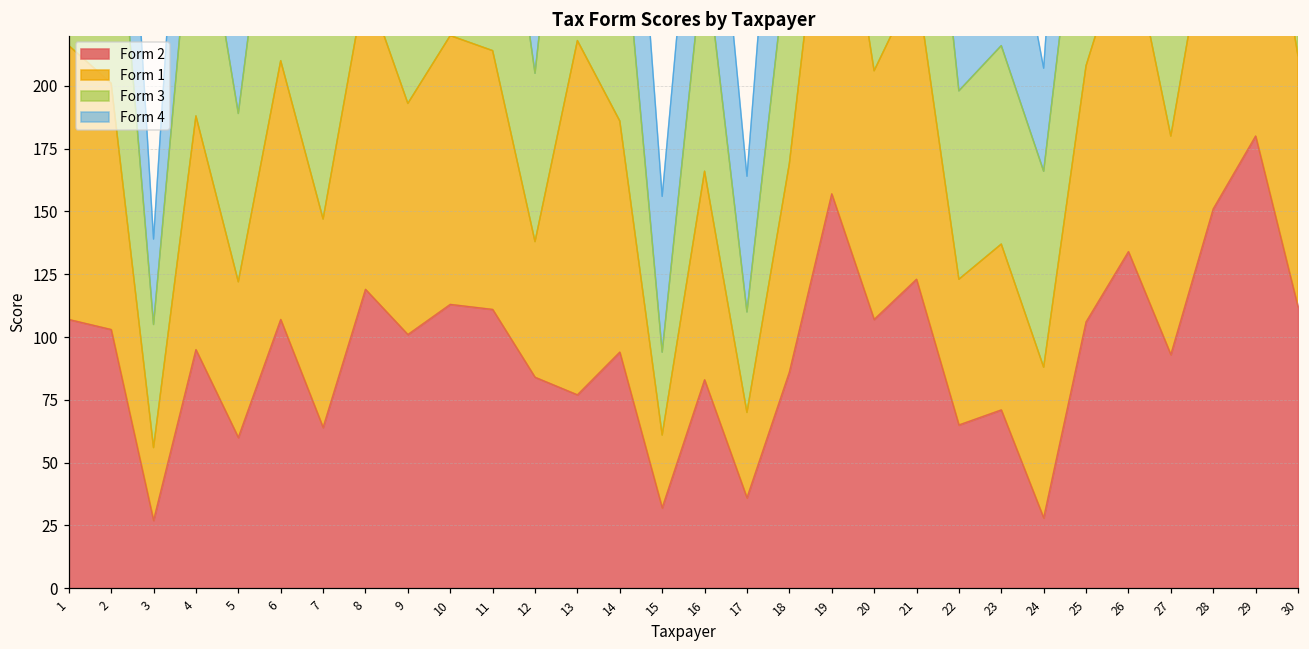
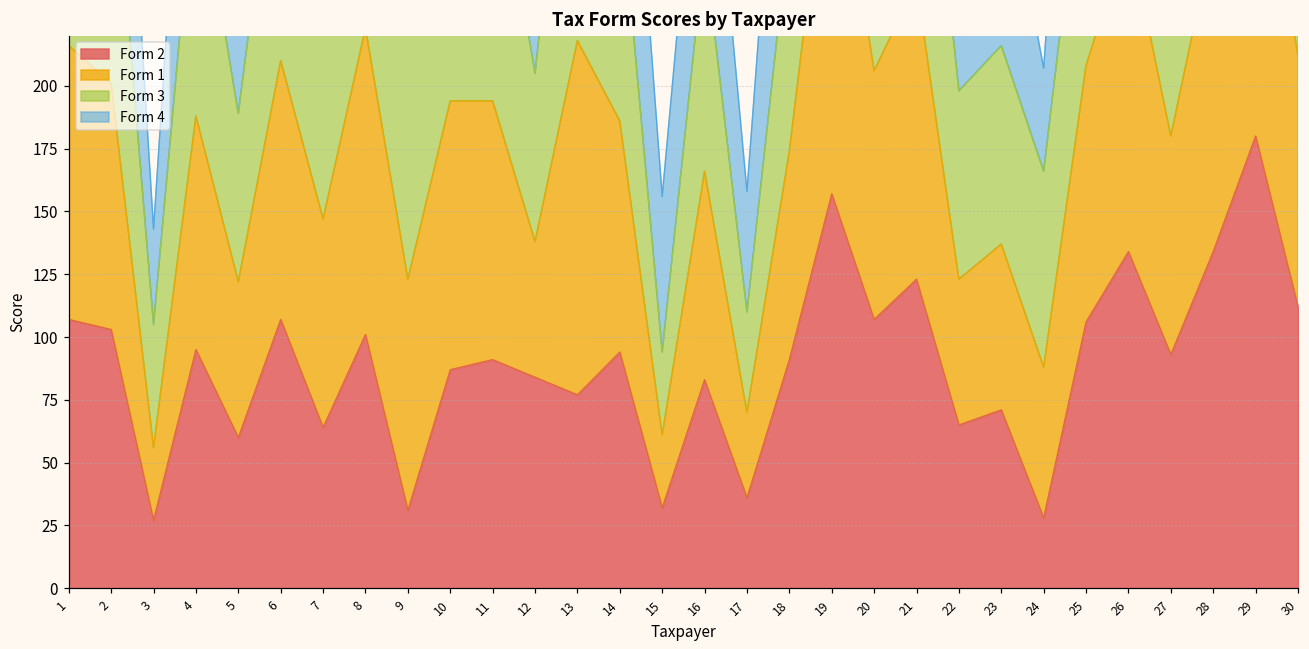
Form 4, 3: 34 -> 38
Form 2, 8: 119 -> 101
Form 2, 9: 101 -> 31
Form 2, 10: 113 -> 87
Form 2, 11: 111 -> 91
Form 4, 17: 54 -> 48
Form 2, 18: 86 -> 91
Form 2, 28: 151 -> 134
